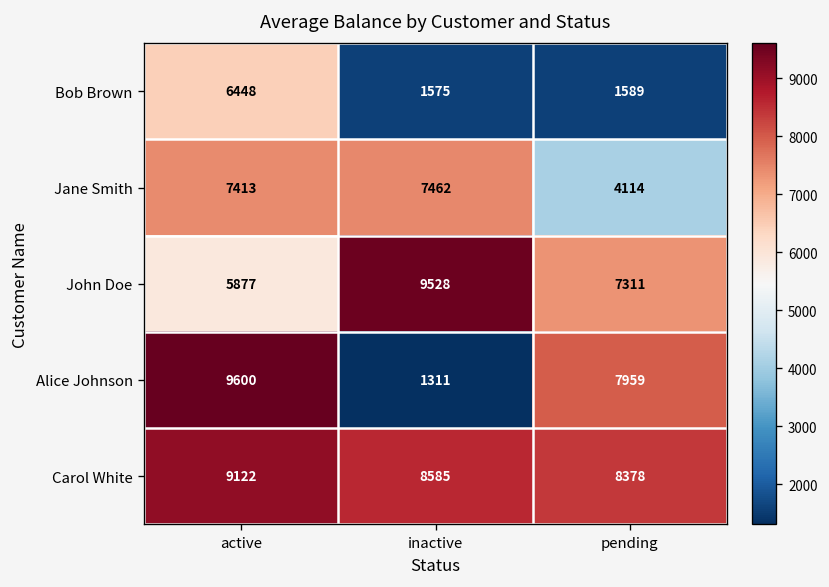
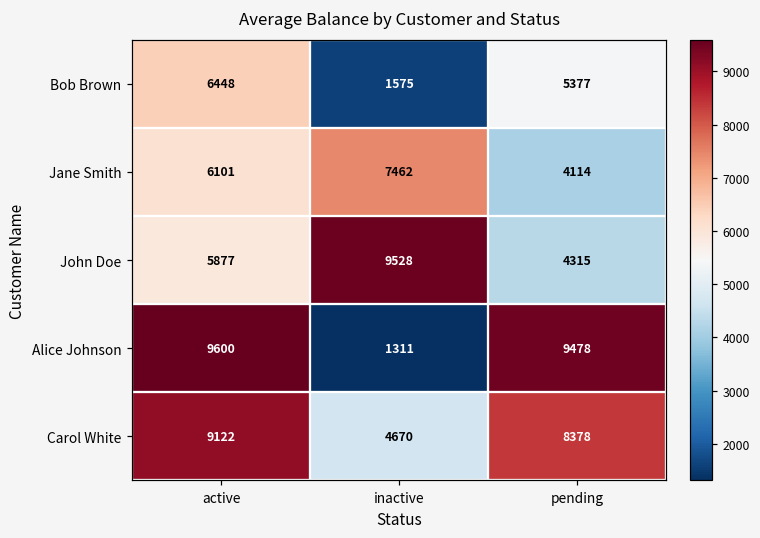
Bob Brown, pending: 1589 -> 5377
Jane Smith, active: 7413 -> 6101
John Doe, pending: 7311 -> 4315
Alice Johnson, pending: 7959 -> 9478
Carol White, inactive: 8585 -> 4670
